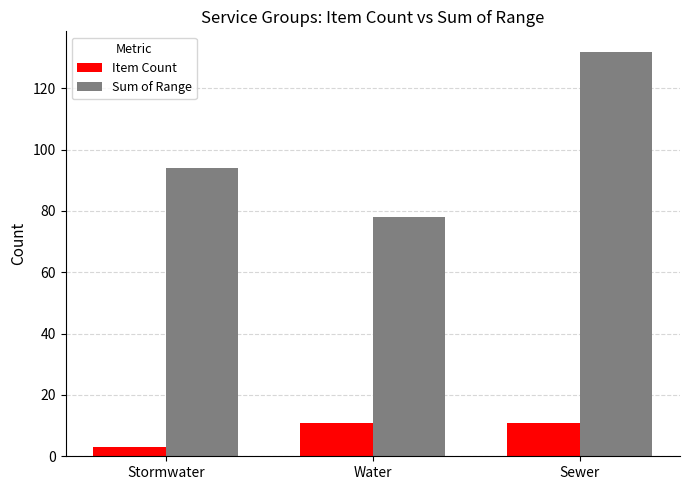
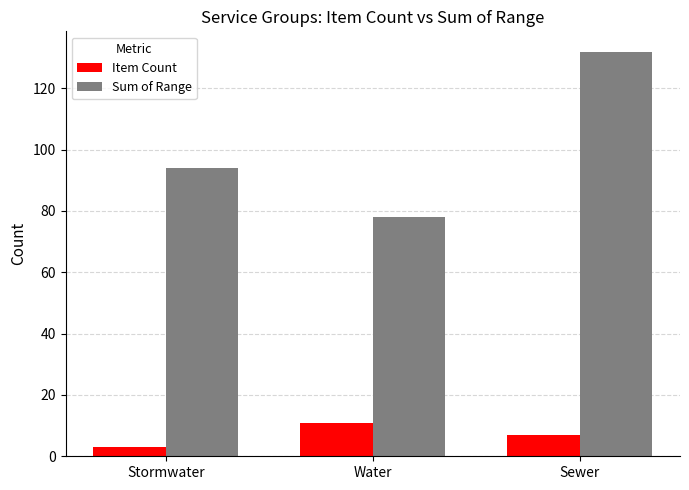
Item Count, Sewer: 11 -> 7
